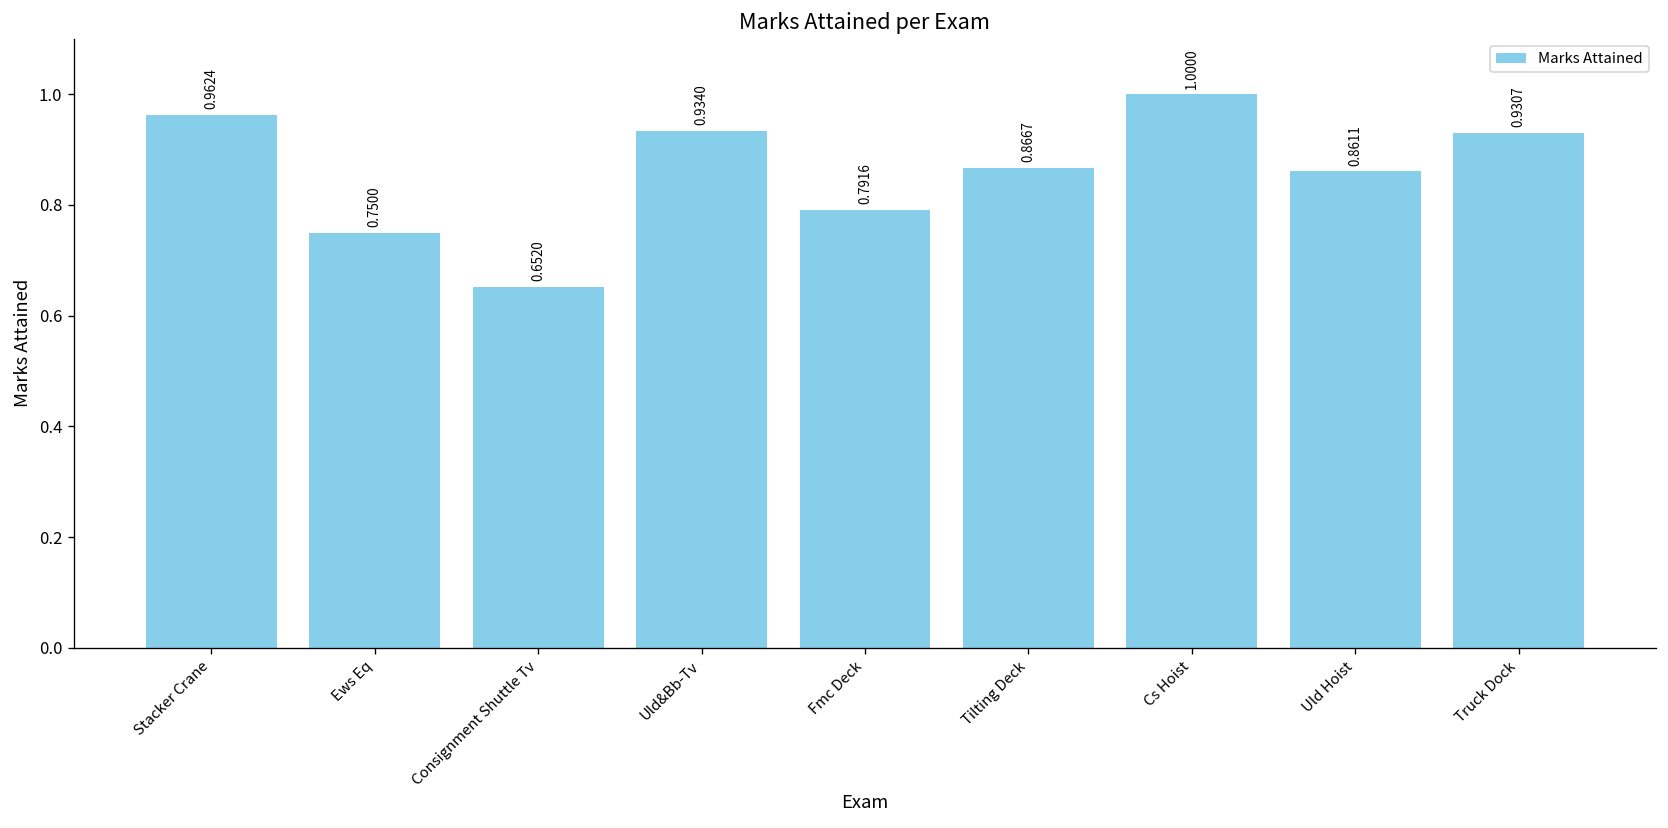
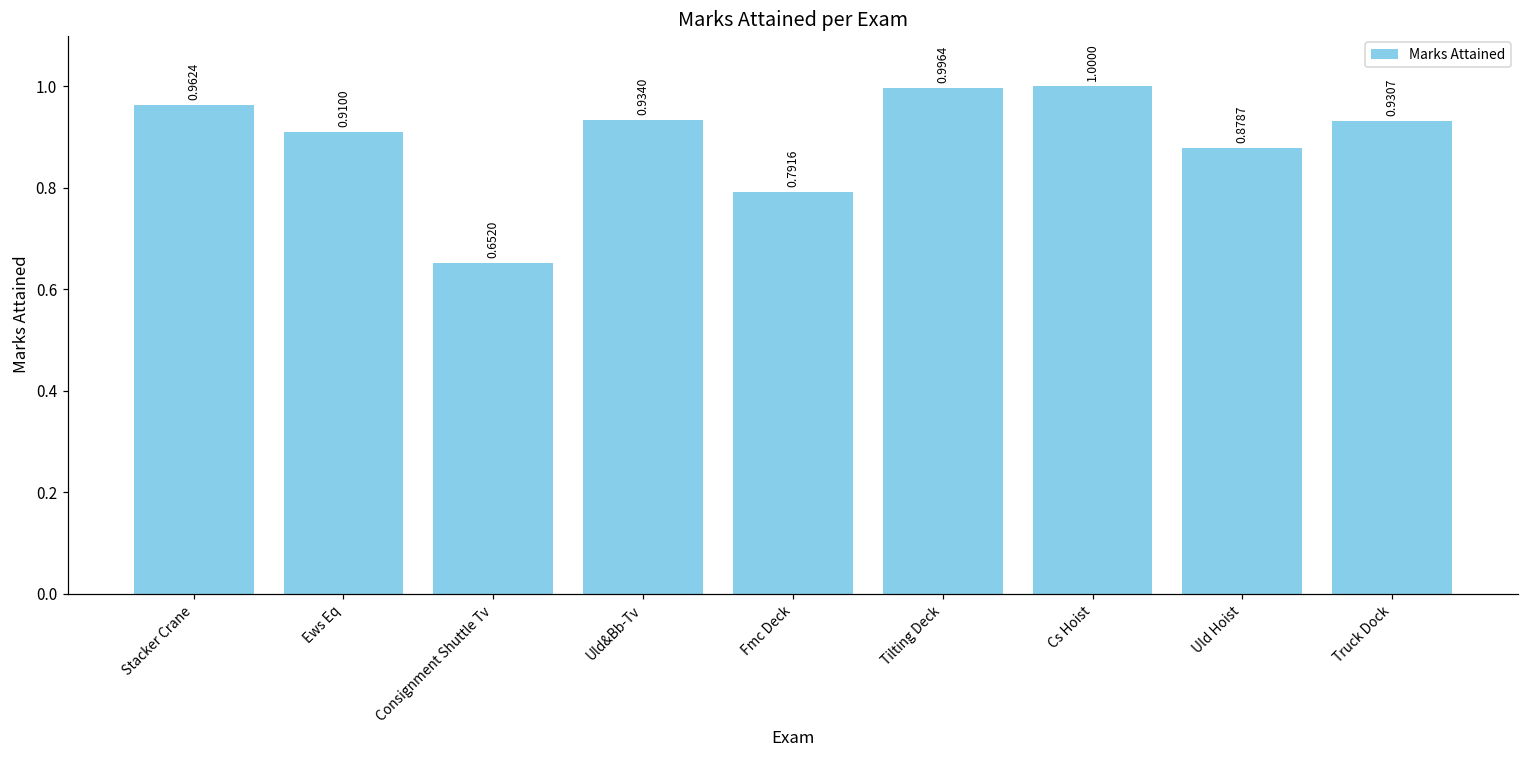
Ews Eq: 0.7500 -> 0.9100
Tilting Deck: 0.8667 -> 0.9964
Uld Hoist: 0.8611 -> 0.8787
